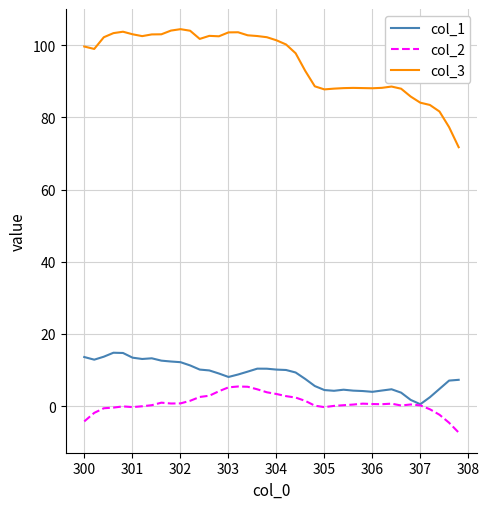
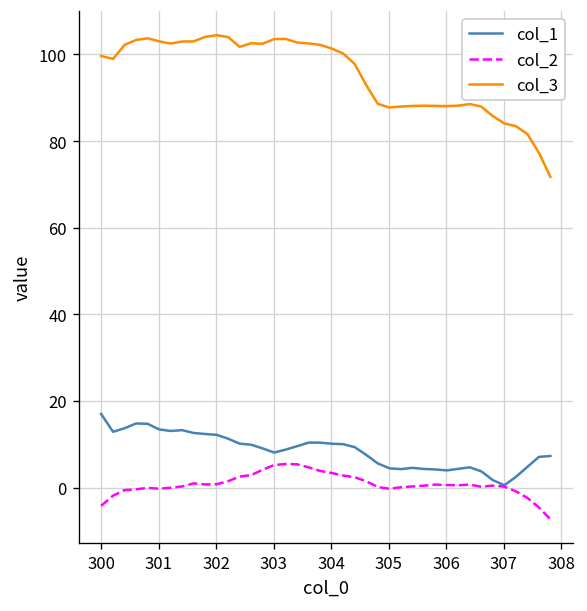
col_1, 300: 14 -> 17
